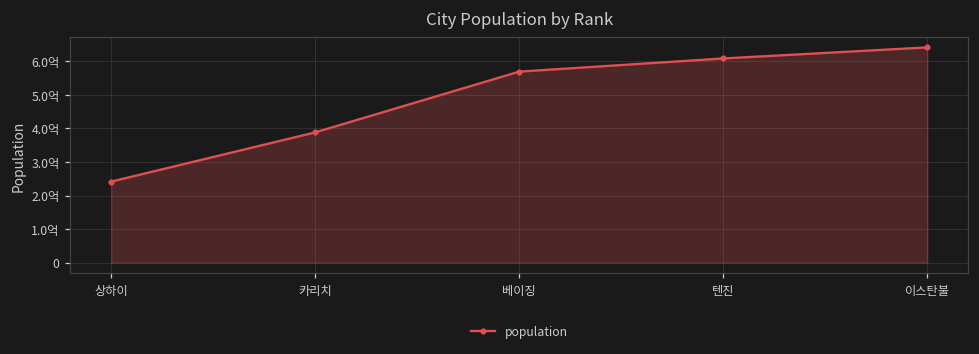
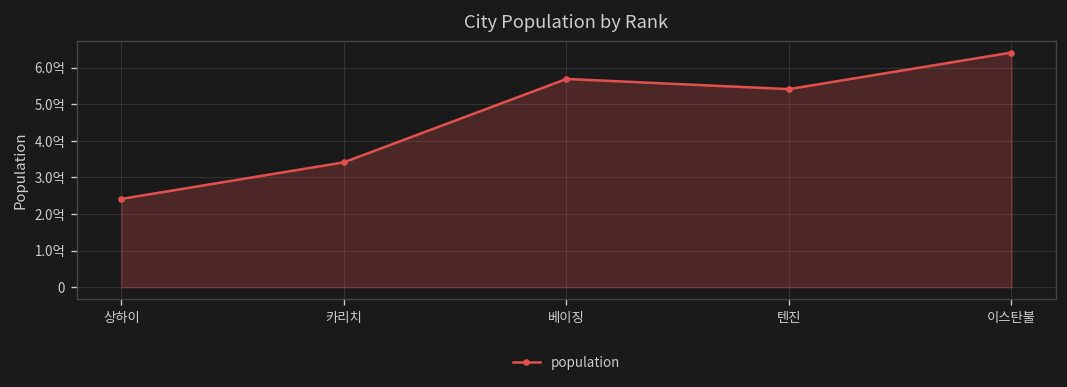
카리치: 3.9억 -> 3.4억
텐진: 6.1억 -> 5.4억
